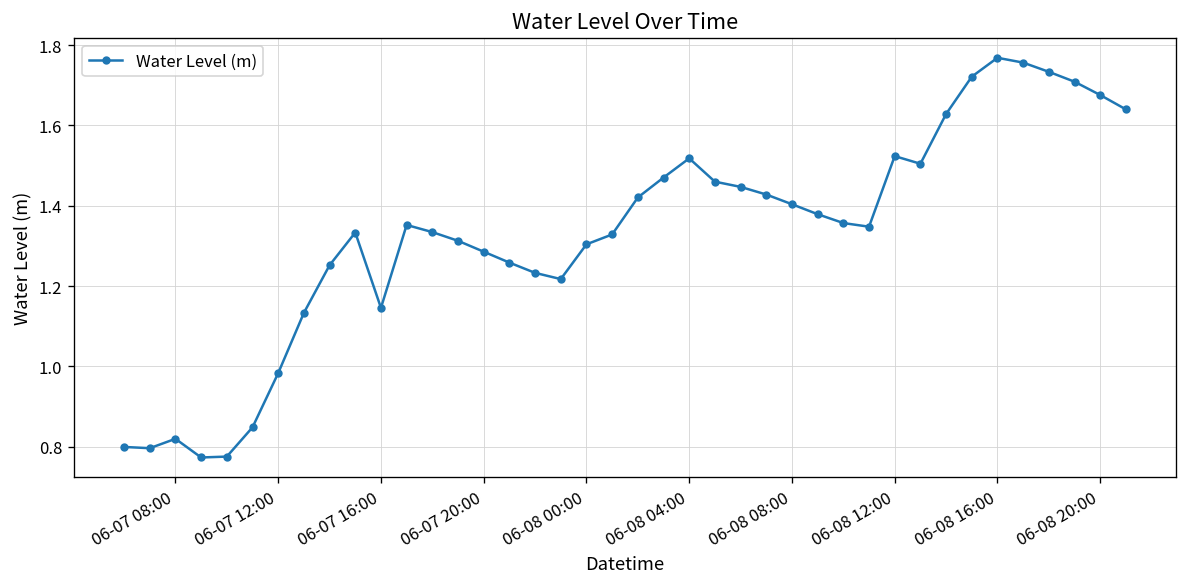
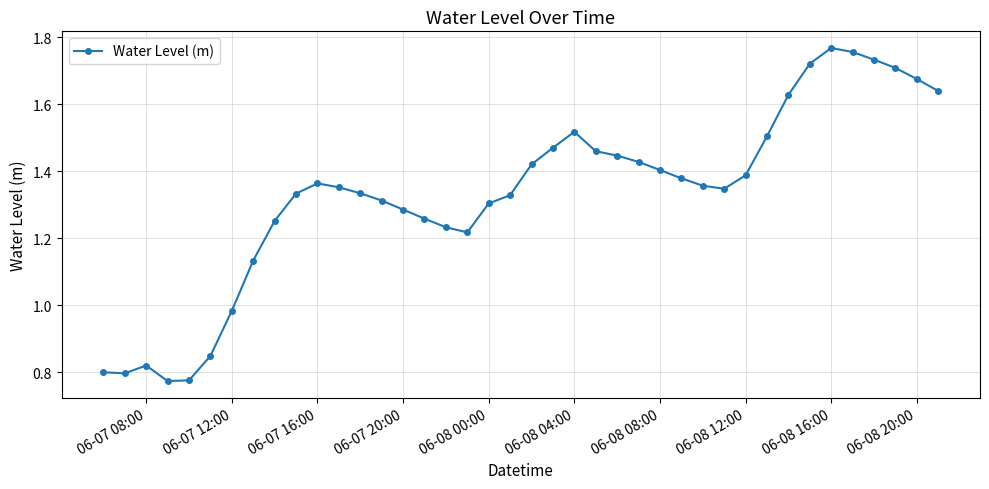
06-07 16:00: 1.15 -> 1.36
06-08 12:00: 1.52 -> 1.39
